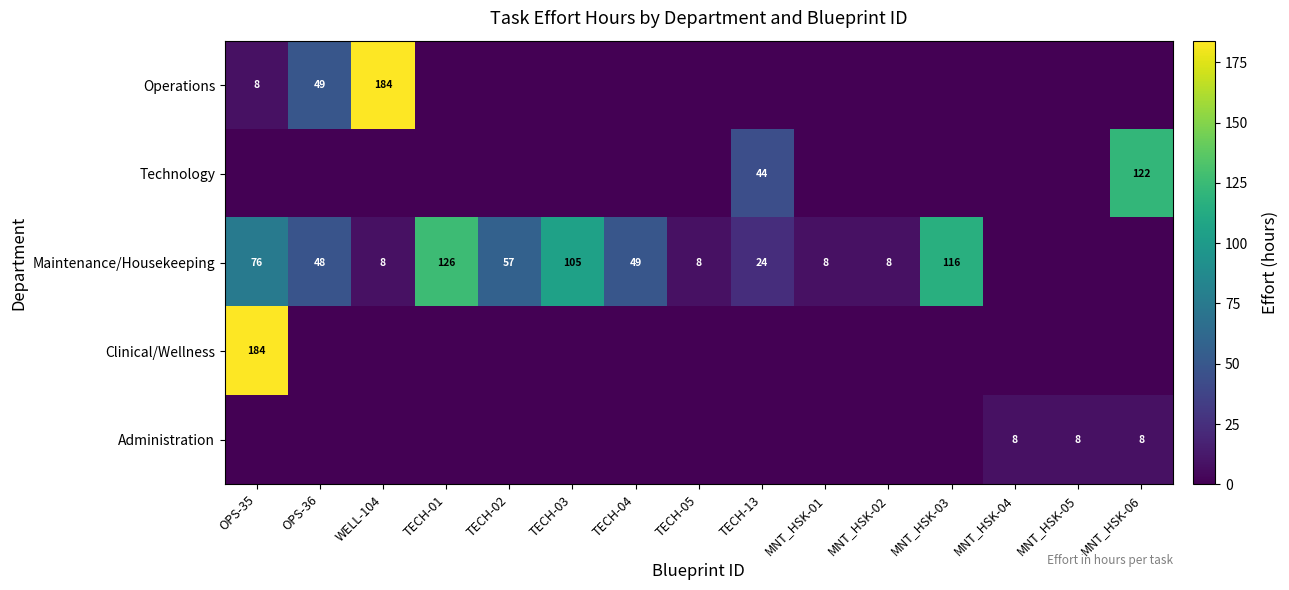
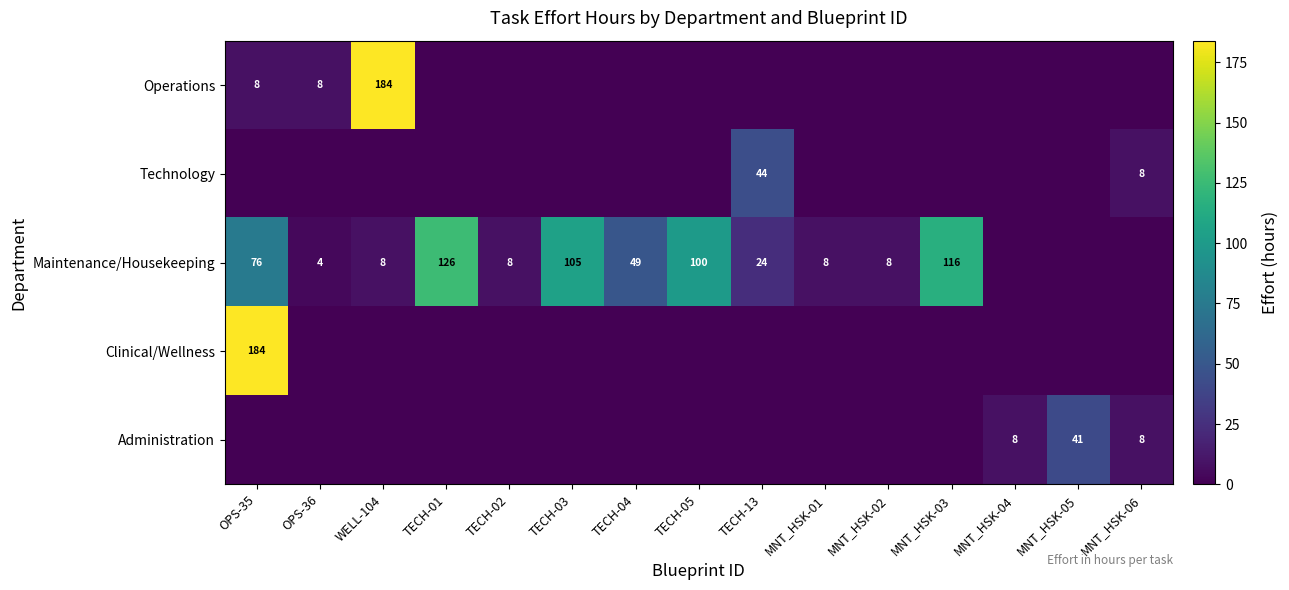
Operations, OPS-36: 49 -> 8
Technology, MNT_HSK-06: 122 -> 8
Maintenance/Housekeeping, OPS-36: 48 -> 4
Maintenance/Housekeeping, TECH-02: 57 -> 8
Maintenance/Housekeeping, TECH-05: 8 -> 100
Administration, MNT_HSK-05: 8 -> 41
